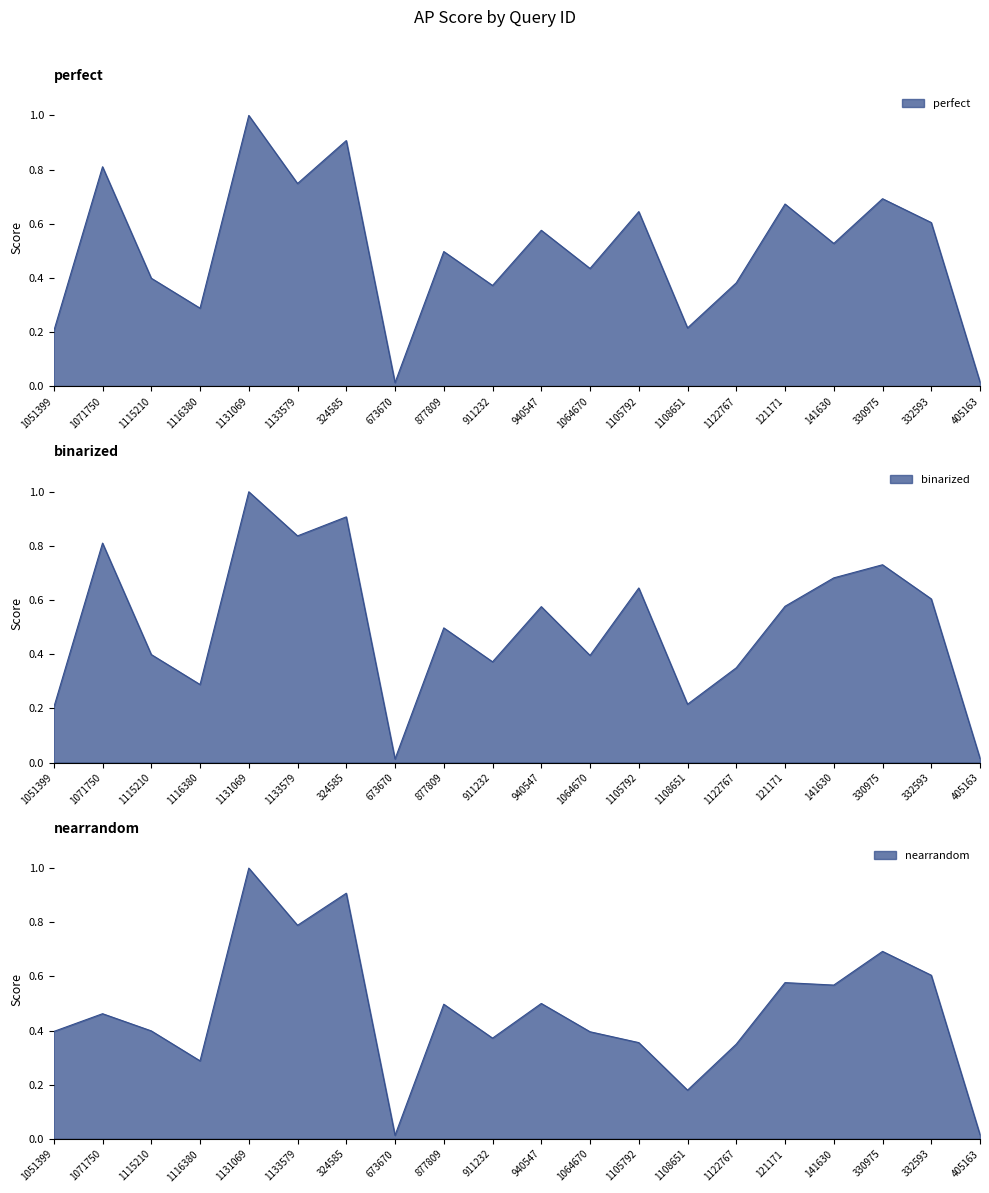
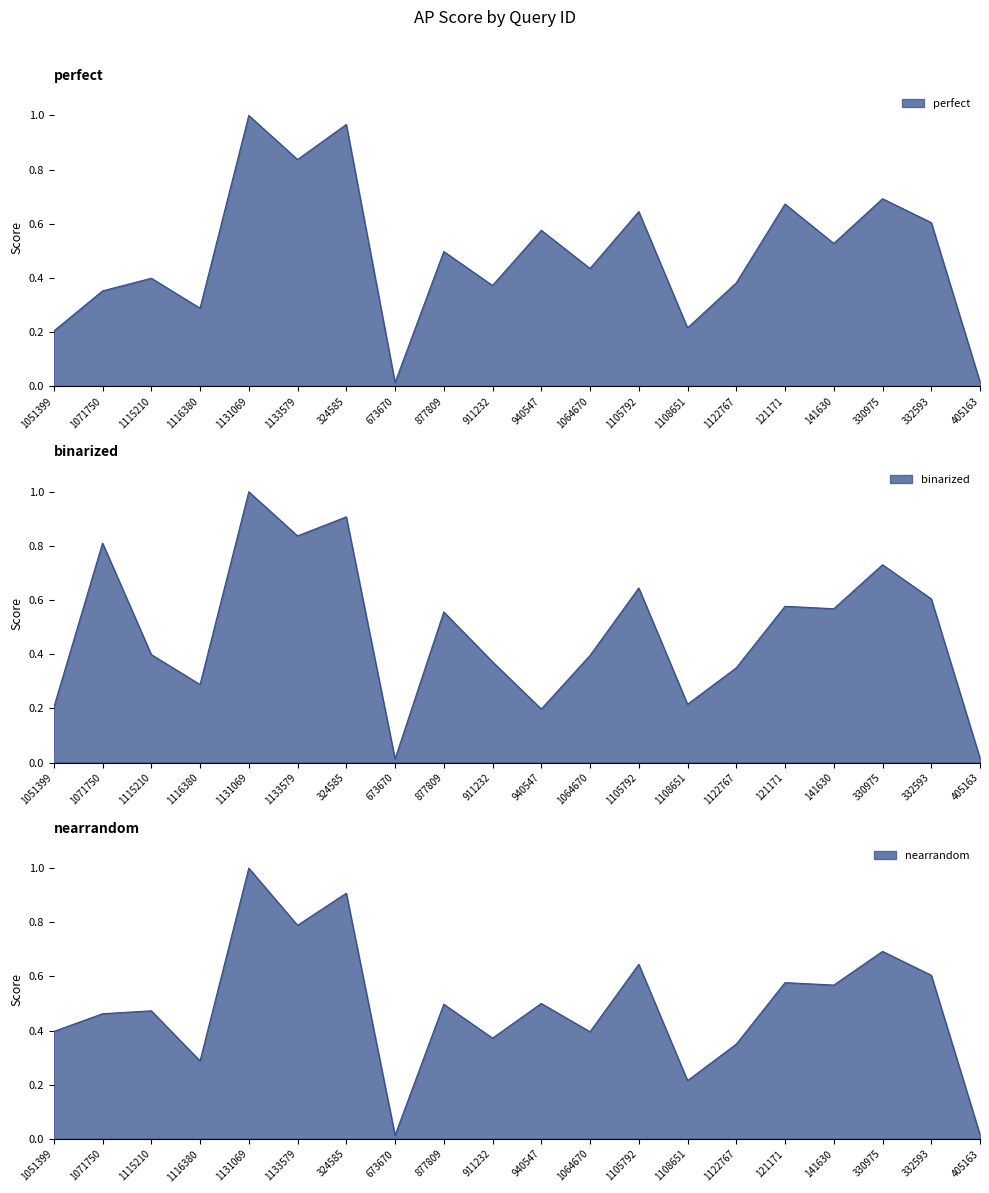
perfect, 1071750: 0.81 -> 0.35
perfect, 1133579: 0.75 -> 0.84
perfect, 324585: 0.91 -> 0.97
binarized, 877809: 0.50 -> 0.56
binarized, 940547: 0.58 -> 0.20
binarized, 141630: 0.68 -> 0.57
nearrandom, 1115210: 0.40 -> 0.47
nearrandom, 1105792: 0.36 -> 0.64
nearrandom, 1108651: 0.18 -> 0.22
